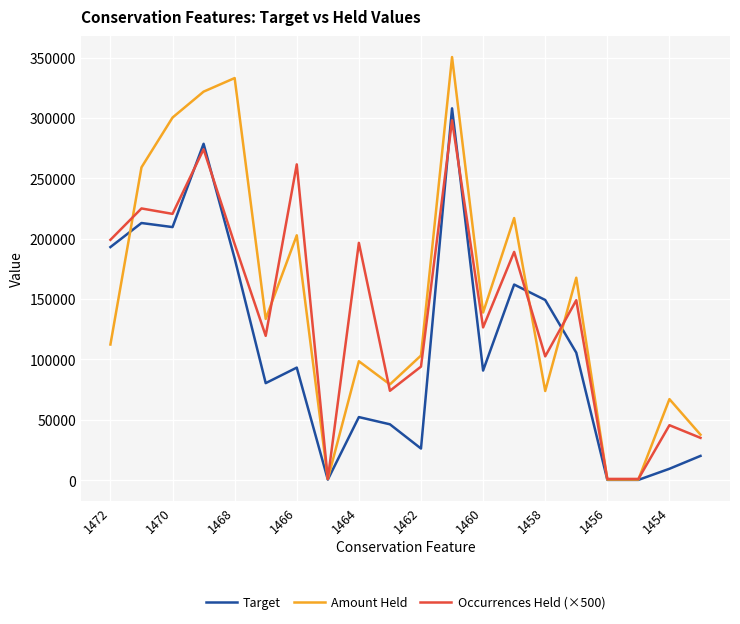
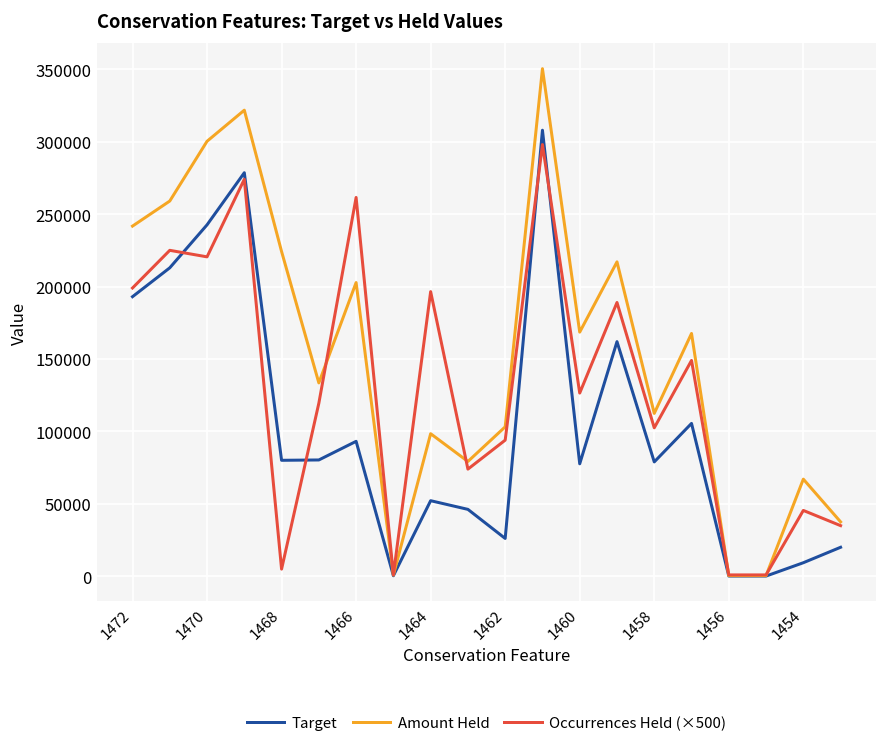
Amount Held, 1472: 112000 -> 242000
Target, 1470: 210000 -> 243000
Target, 1468: 184000 -> 80000
Amount Held, 1468: 333000 -> 224000
Occurrences Held (×500), 1468: 196000 -> 5000
Target, 1460: 91000 -> 78000
Amount Held, 1460: 139000 -> 169000
Target, 1458: 149000 -> 79000
Amount Held, 1458: 74000 -> 112000
